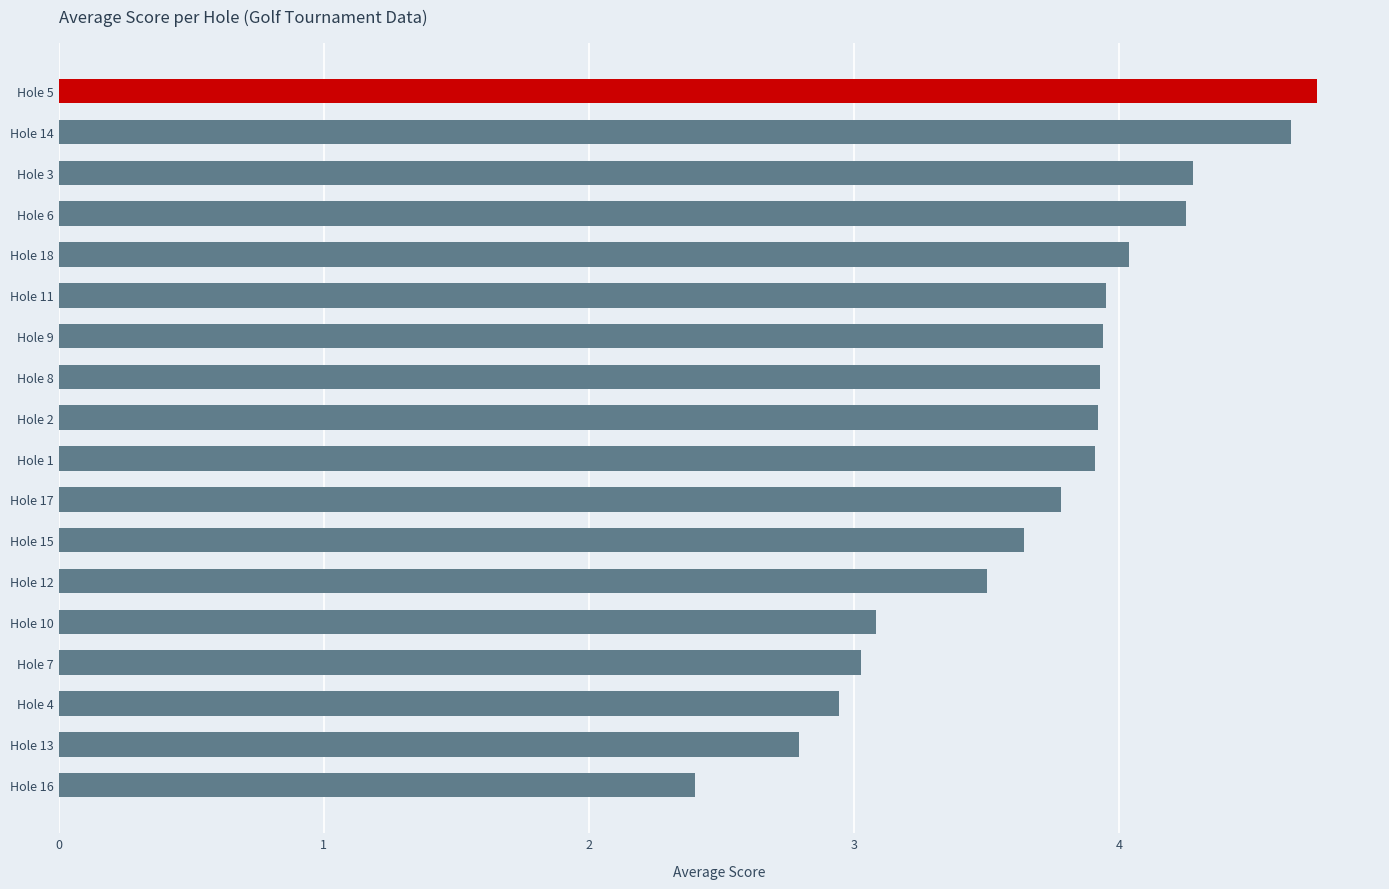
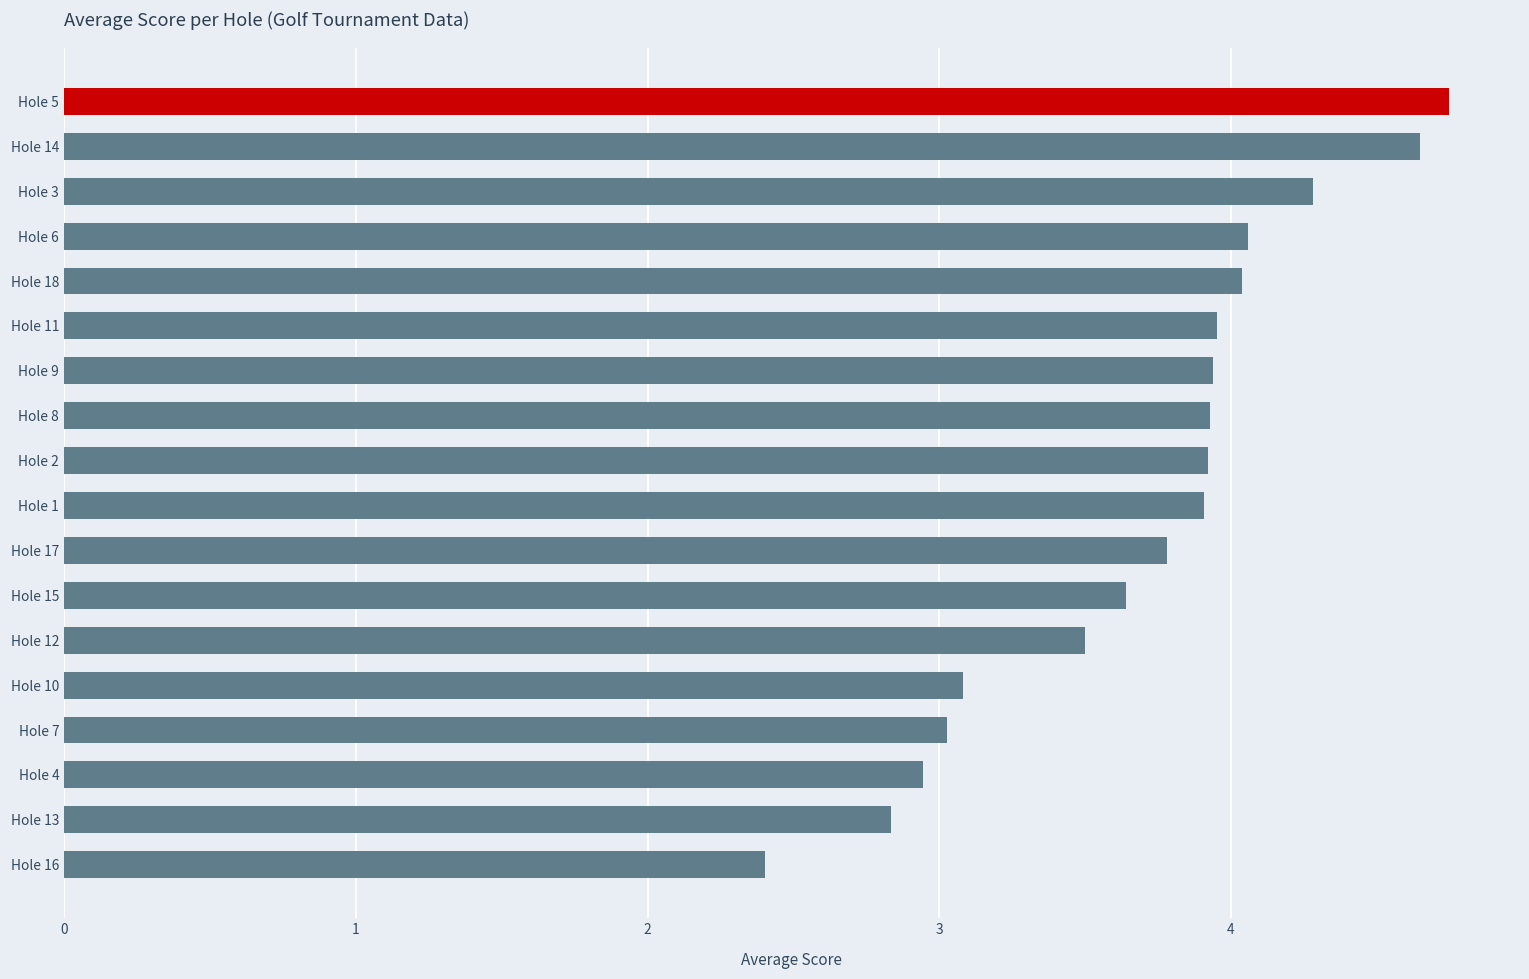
Hole 6: 4.25 -> 4.06
Hole 13: 2.79 -> 2.84
